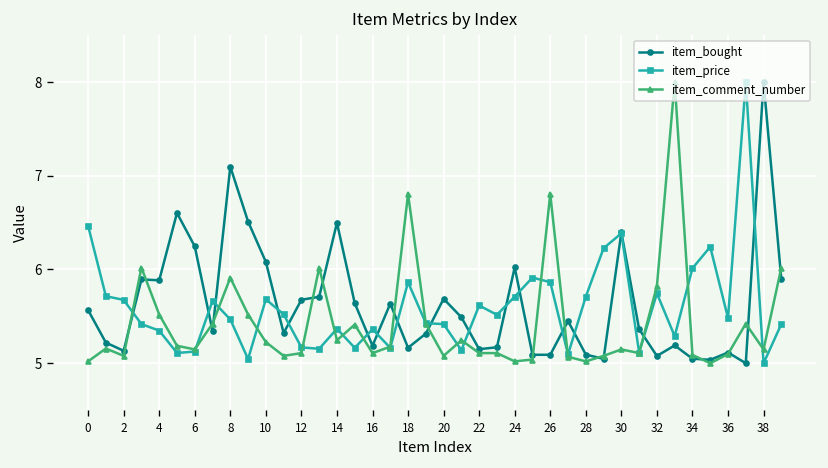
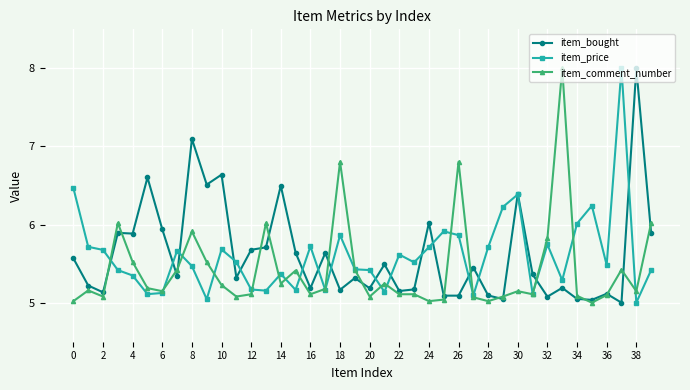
item_bought, 6: 6.2 -> 5.9
item_bought, 10: 6.1 -> 6.6
item_price, 16: 5.4 -> 5.7
item_bought, 20: 5.7 -> 5.2
